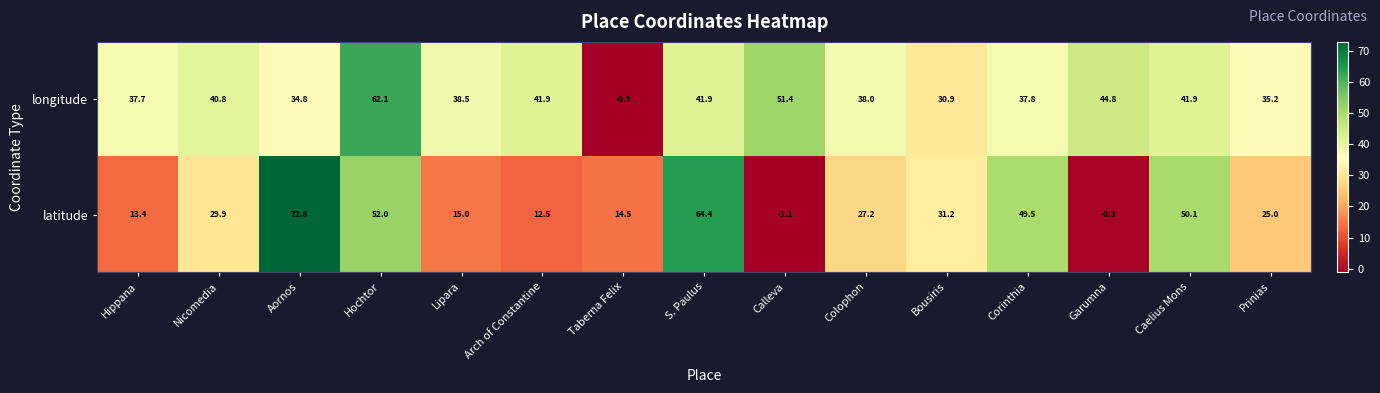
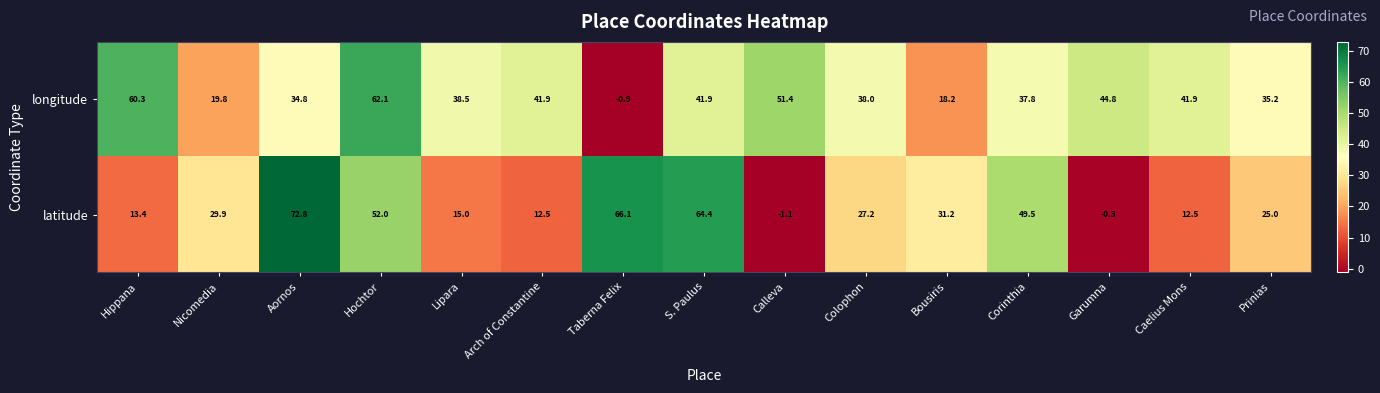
longitude, Hippana: 37.7 -> 60.3
longitude, Nicomedia: 40.8 -> 19.8
longitude, Bousiris: 30.9 -> 18.2
latitude, Taberna Felix: 14.5 -> 66.1
latitude, Caelius Mons: 50.1 -> 12.5
